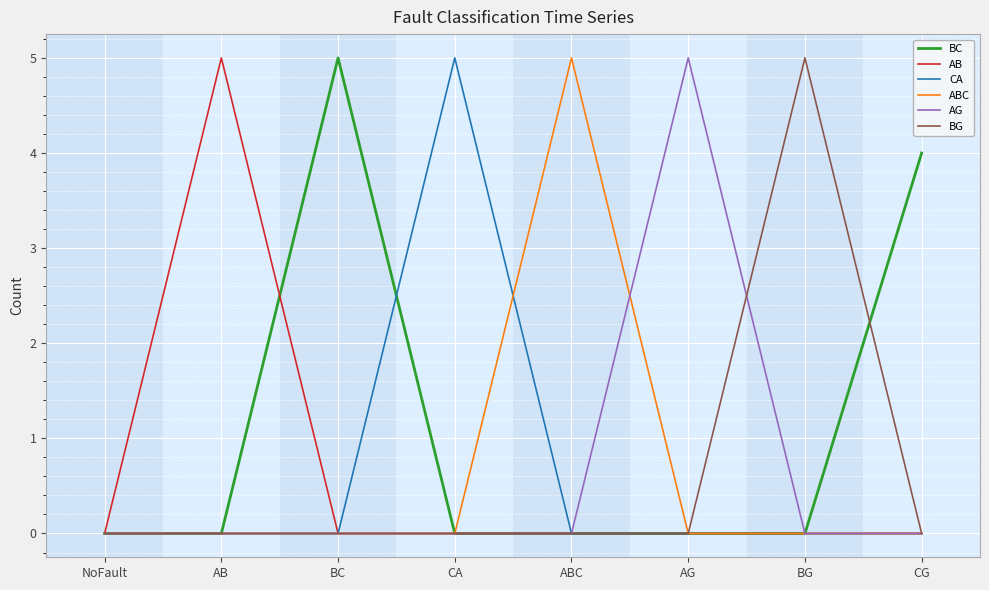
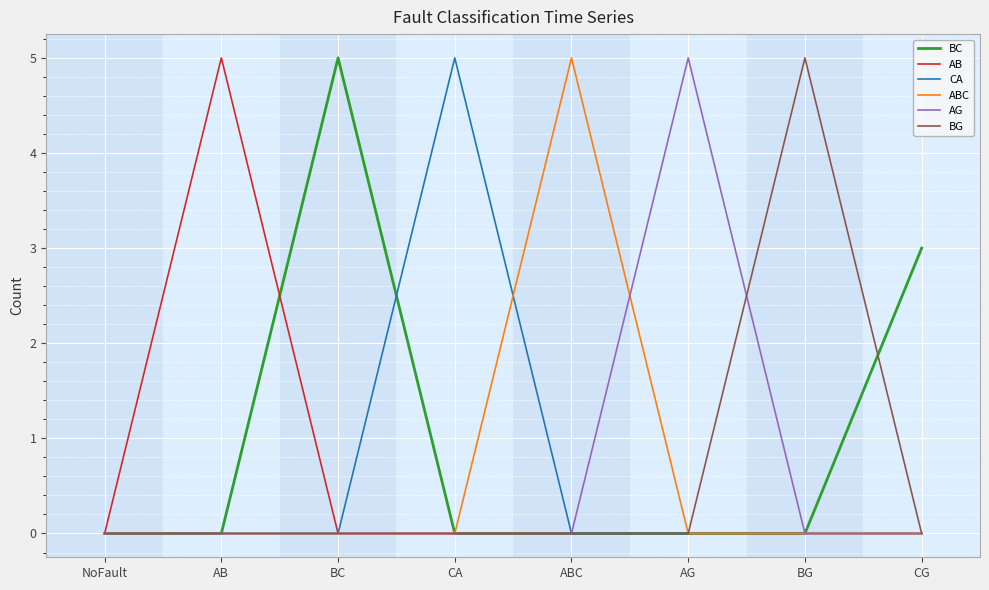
BC, CG: 4 -> 3
